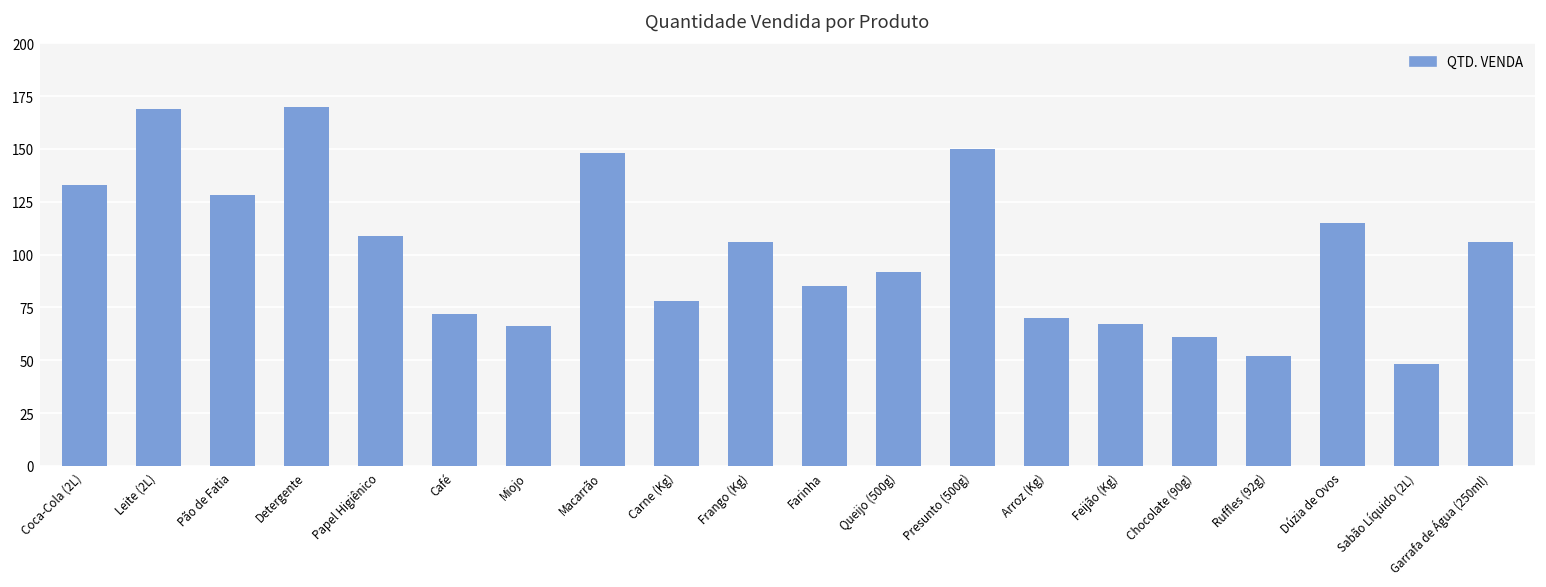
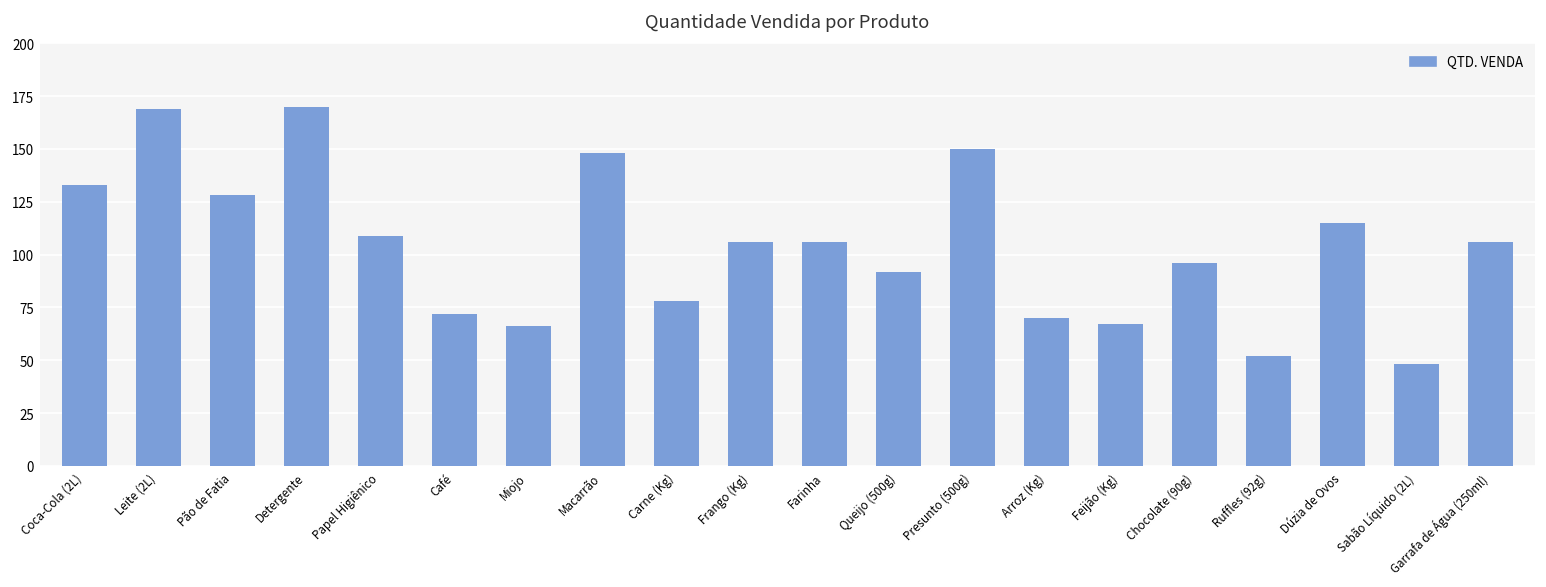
Farinha: 85 -> 106
Chocolate (90g): 61 -> 96
